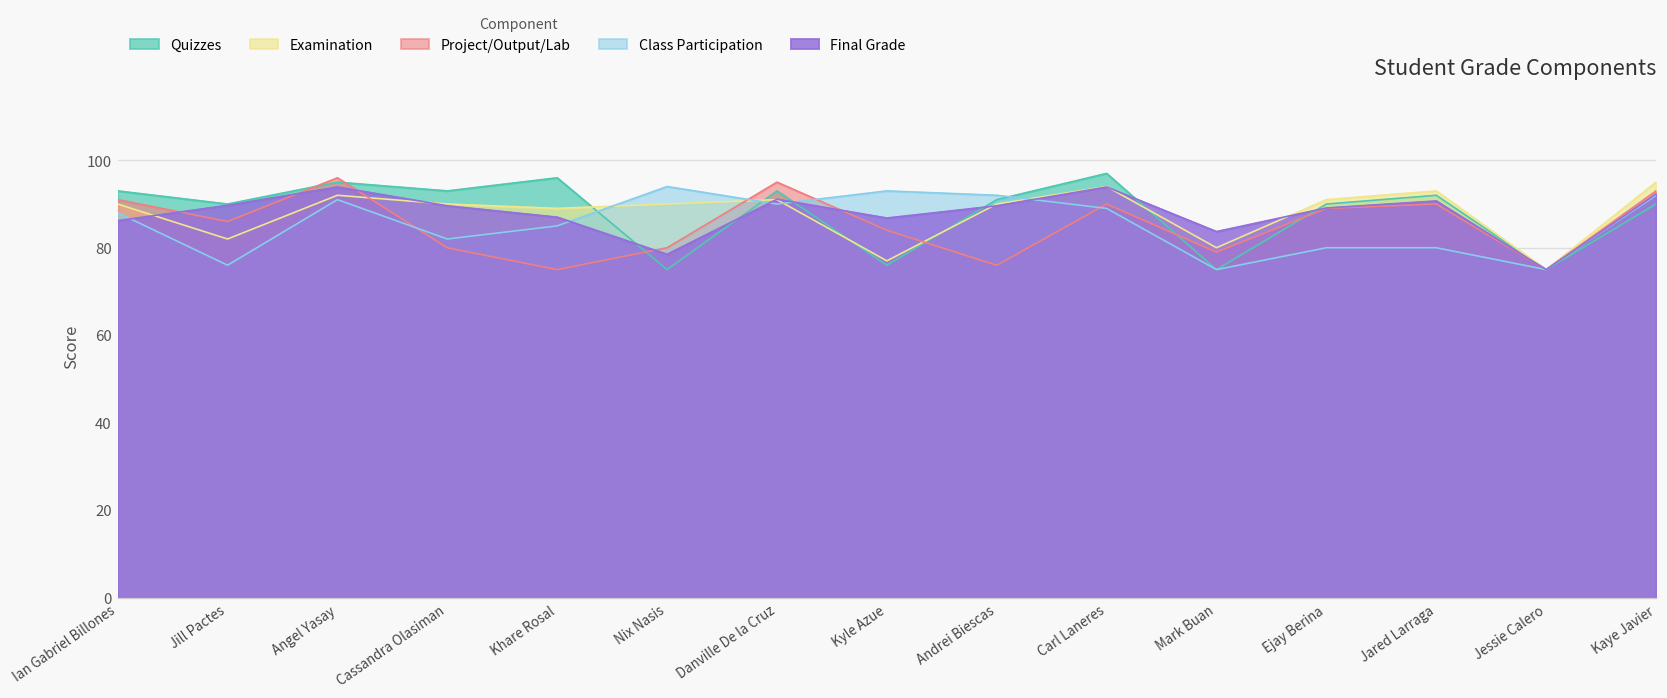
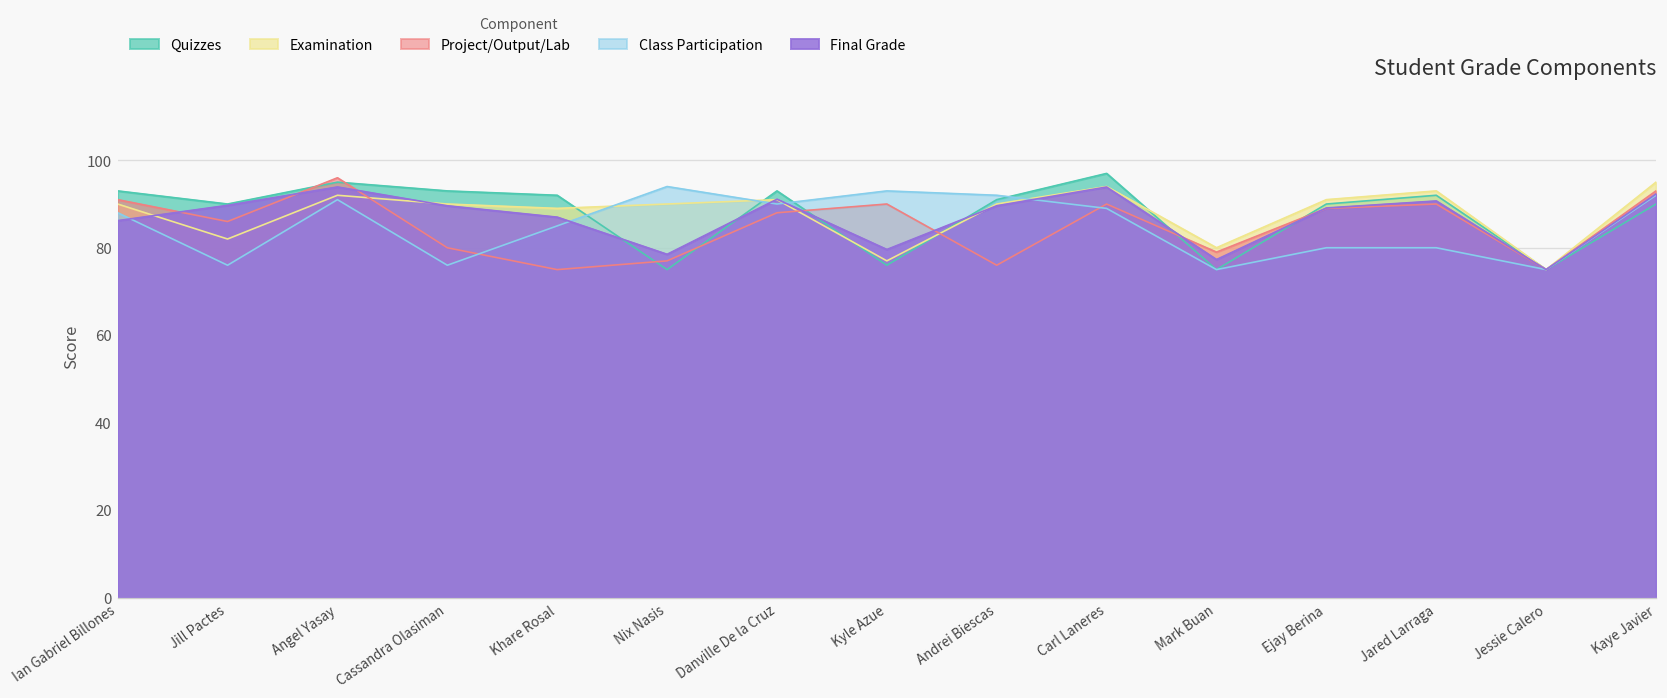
Class Participation, Cassandra Olasiman: 82 -> 76
Quizzes, Khare Rosal: 96 -> 92
Project/Output/Lab, Nix Nasis: 80 -> 77
Project/Output/Lab, Danville De la Cruz: 95 -> 88
Project/Output/Lab, Kyle Azue: 84 -> 90
Final Grade, Kyle Azue: 87 -> 80
Final Grade, Mark Buan: 84 -> 77
